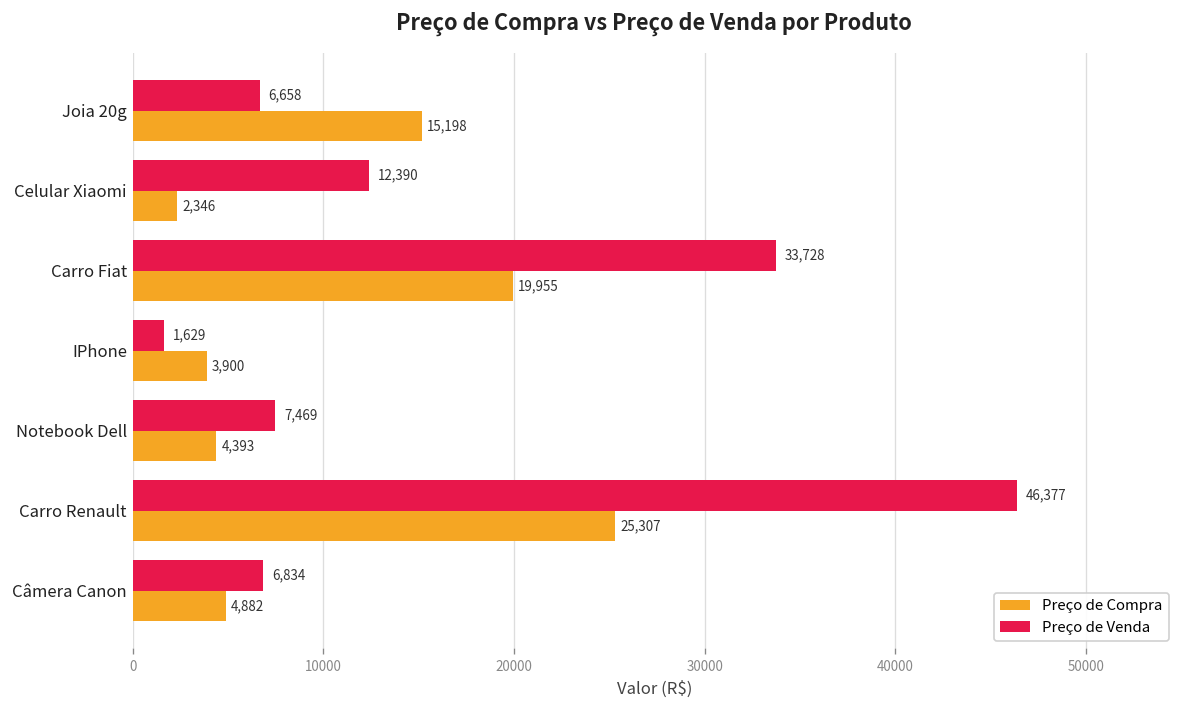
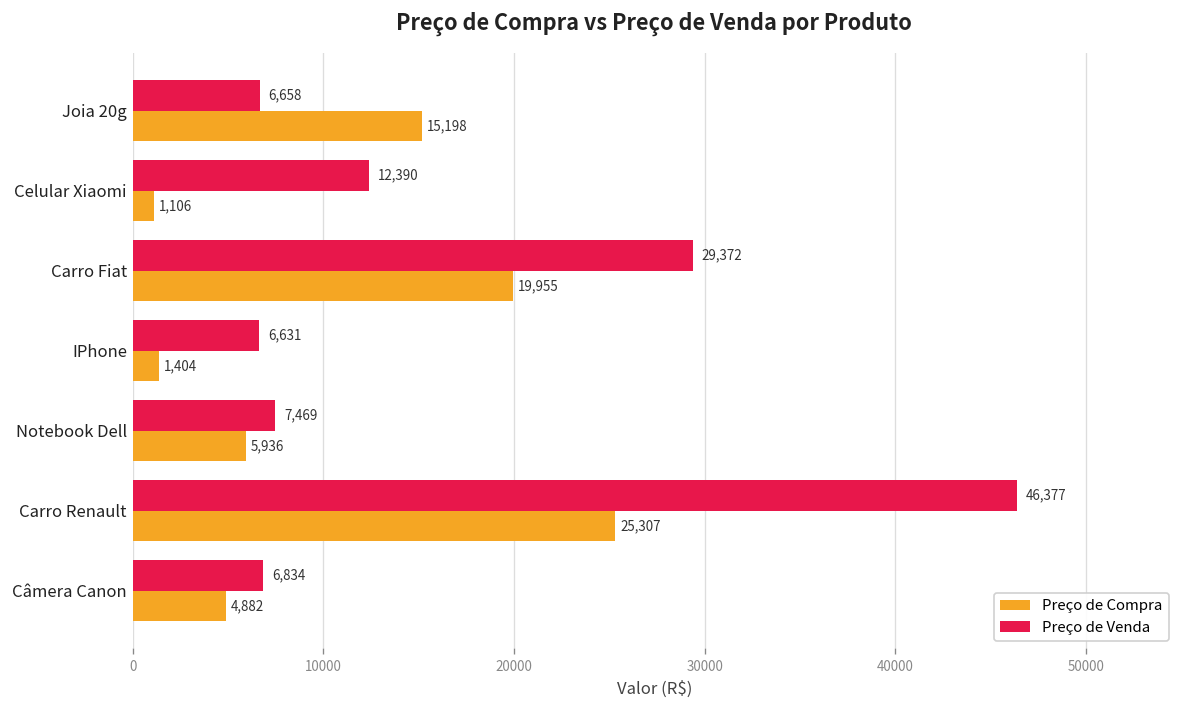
Preço de Compra, Celular Xiaomi: 2,346 -> 1,106
Preço de Venda, Carro Fiat: 33,728 -> 29,372
Preço de Venda, IPhone: 1,629 -> 6,631
Preço de Compra, IPhone: 3,900 -> 1,404
Preço de Compra, Notebook Dell: 4,393 -> 5,936
